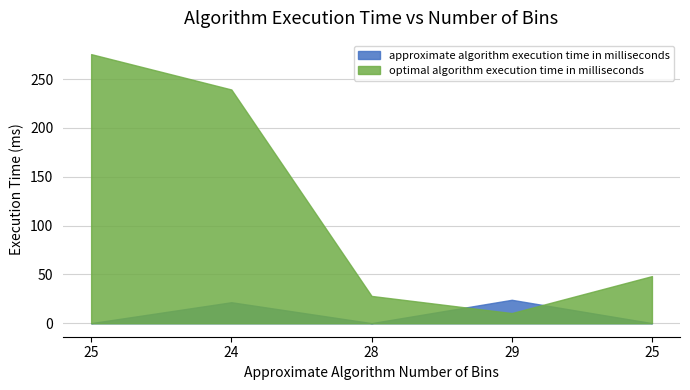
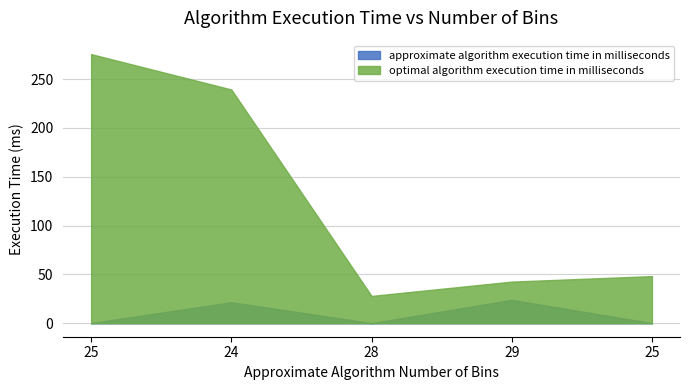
optimal algorithm execution time in milliseconds, 29: 10 -> 40
